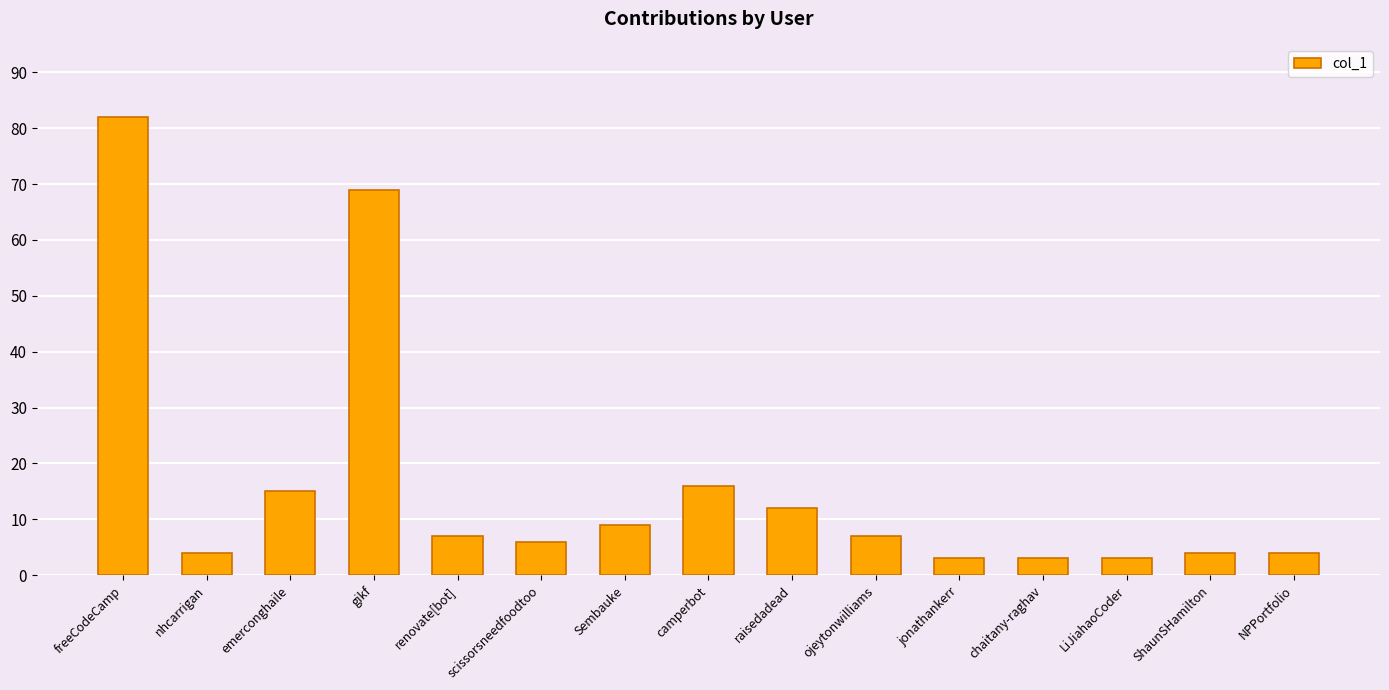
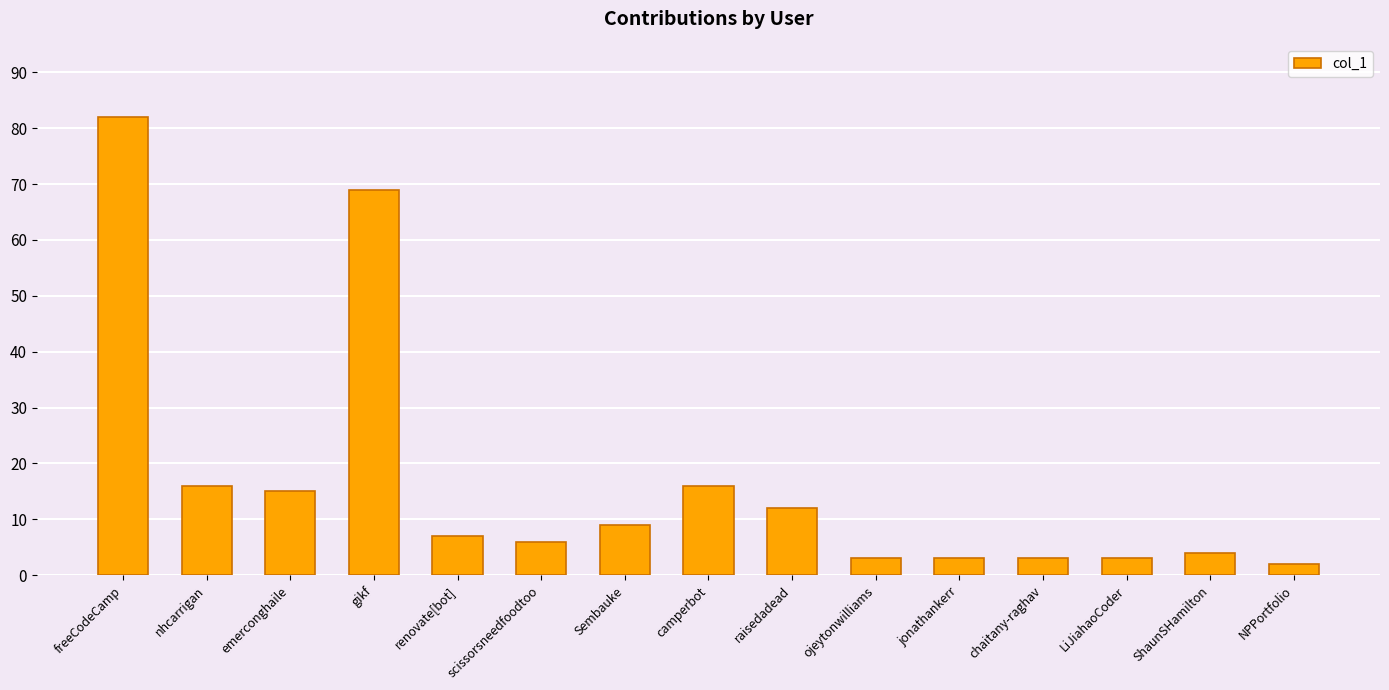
nhcarrigan: 4 -> 16
ojeytonwilliams: 7 -> 3
NPPortfolio: 4 -> 2
